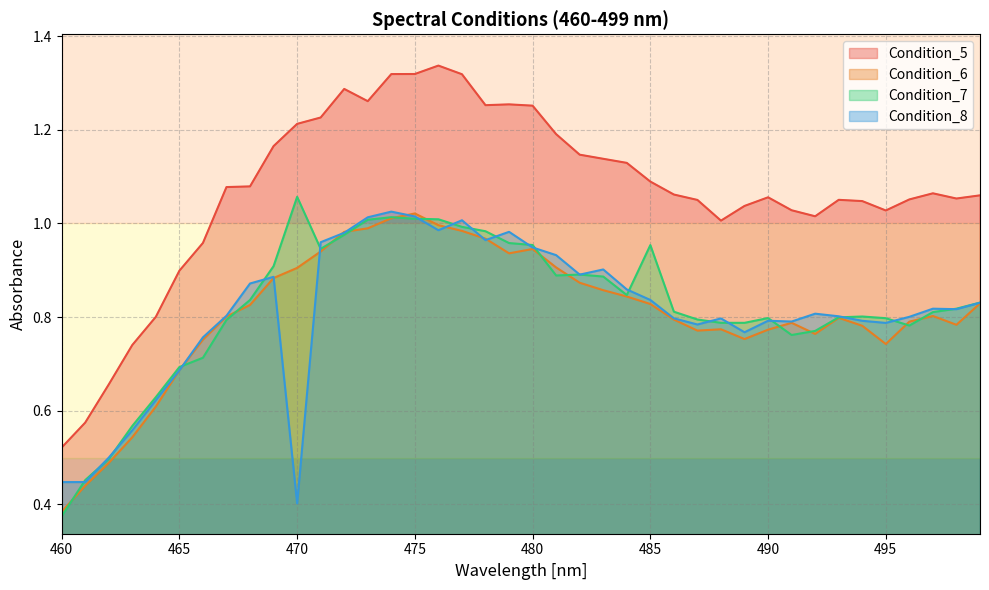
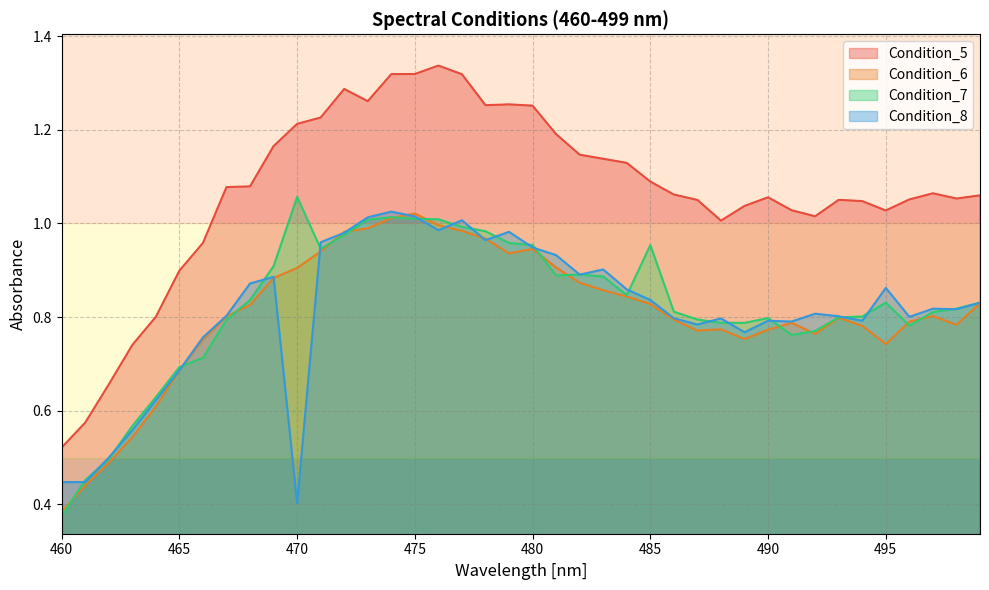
Condition_7, 495: 0.80 -> 0.83
Condition_8, 495: 0.79 -> 0.86
